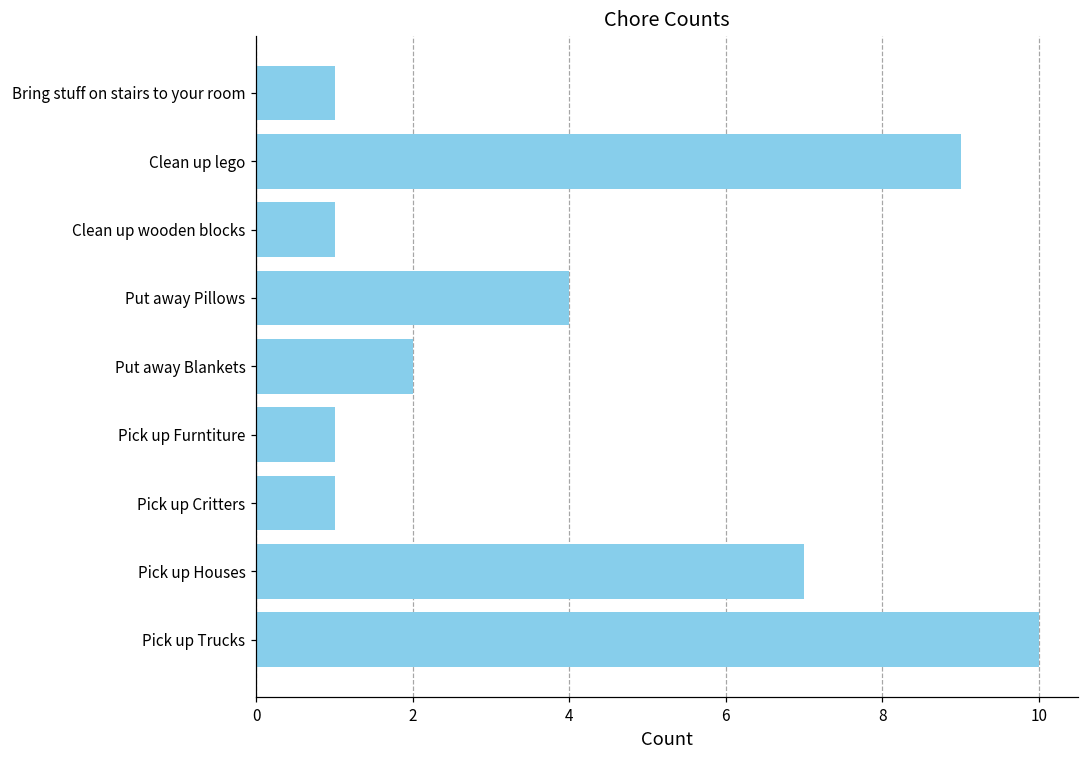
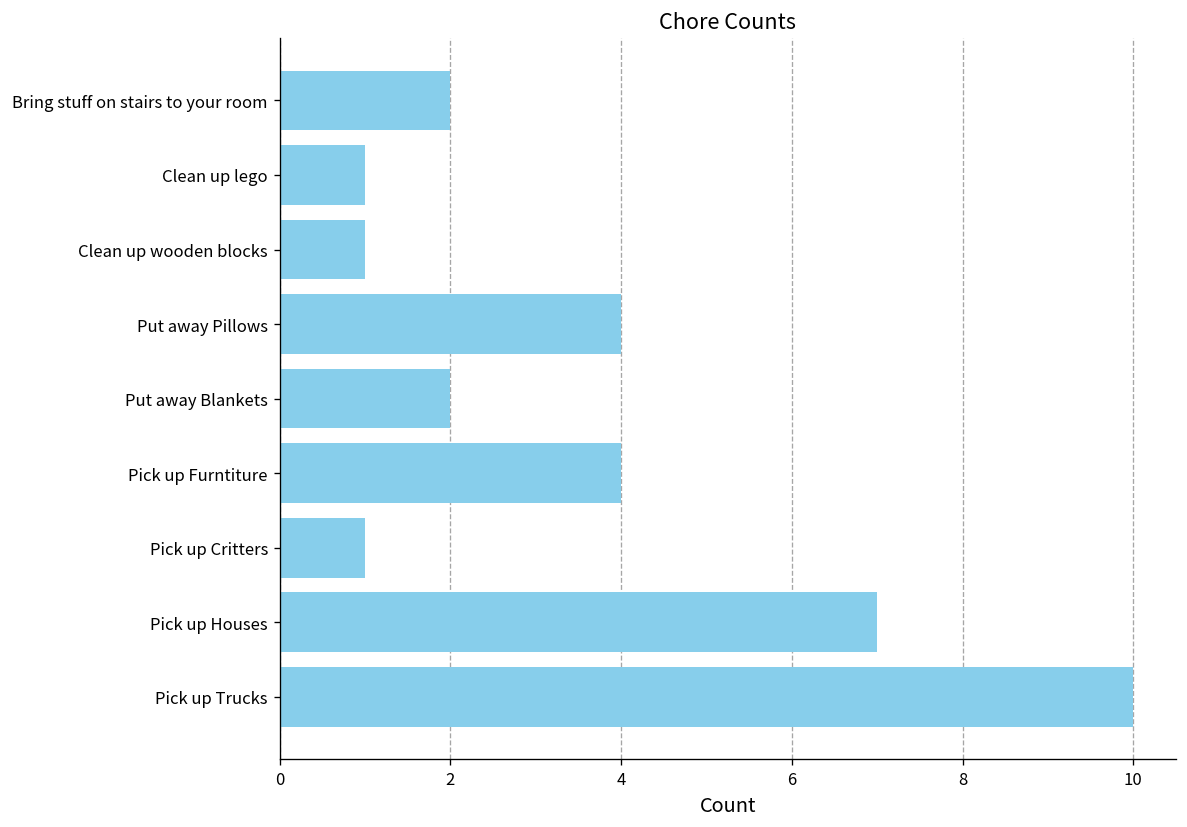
Bring stuff on stairs to your room: 1 -> 2
Clean up lego: 9 -> 1
Pick up Furntiture: 1 -> 4
